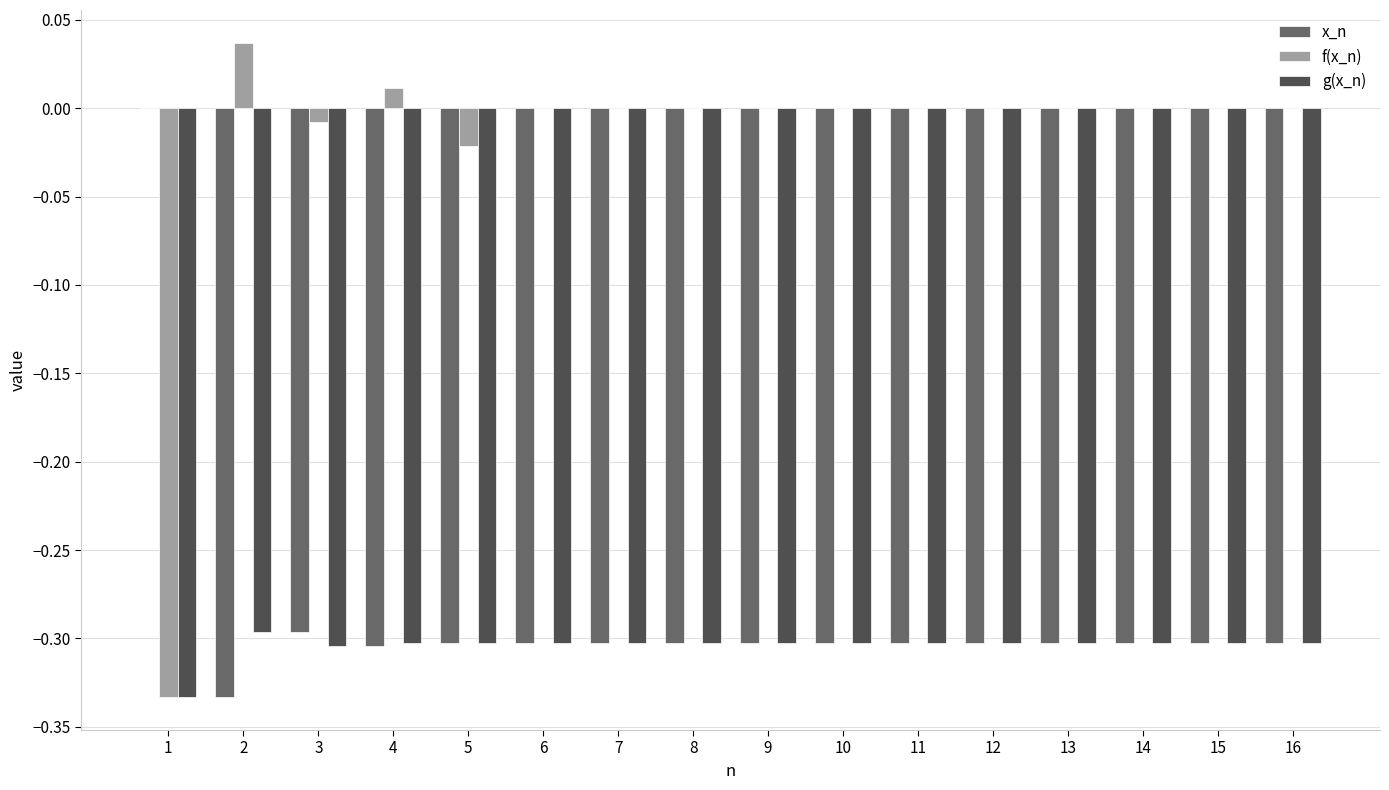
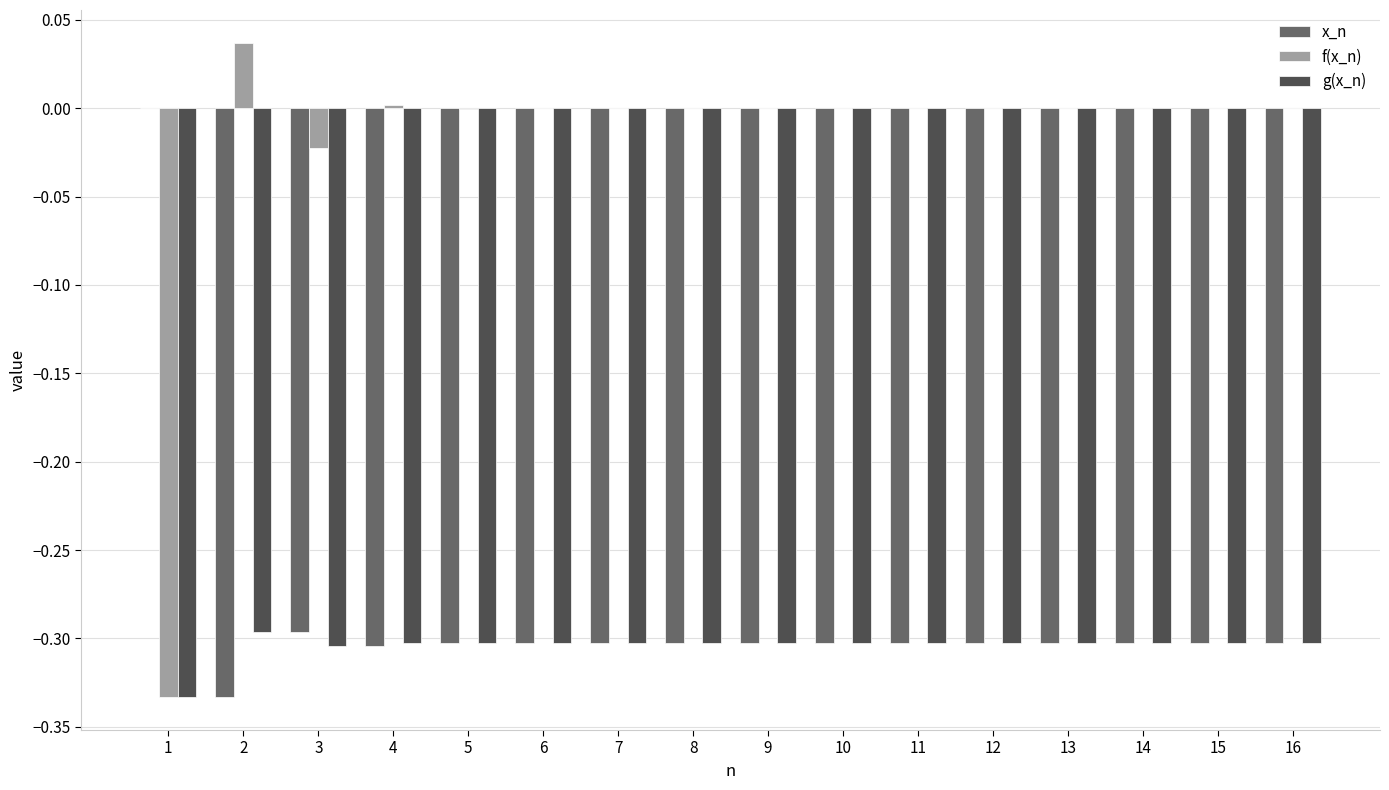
f(x_n), 3: -0.008 -> -0.022
f(x_n), 4: 0.011 -> 0.002
f(x_n), 5: -0.021 -> 0.000
